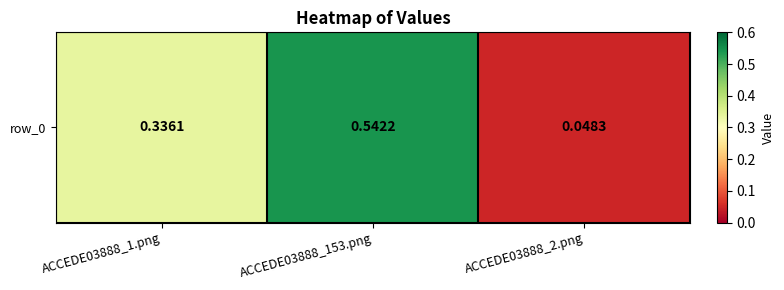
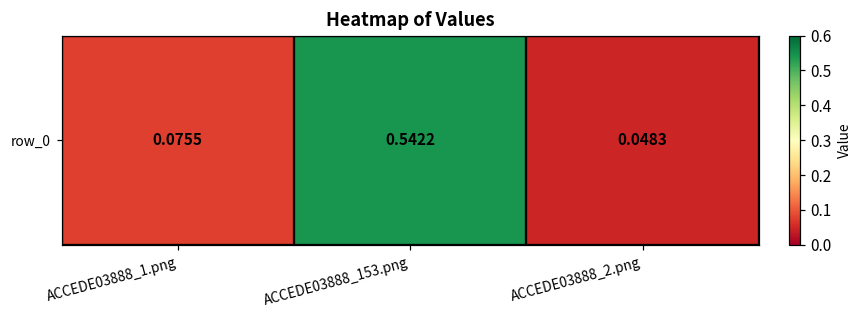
row_0, ACCEDE03888_1.png: 0.3361 -> 0.0755
